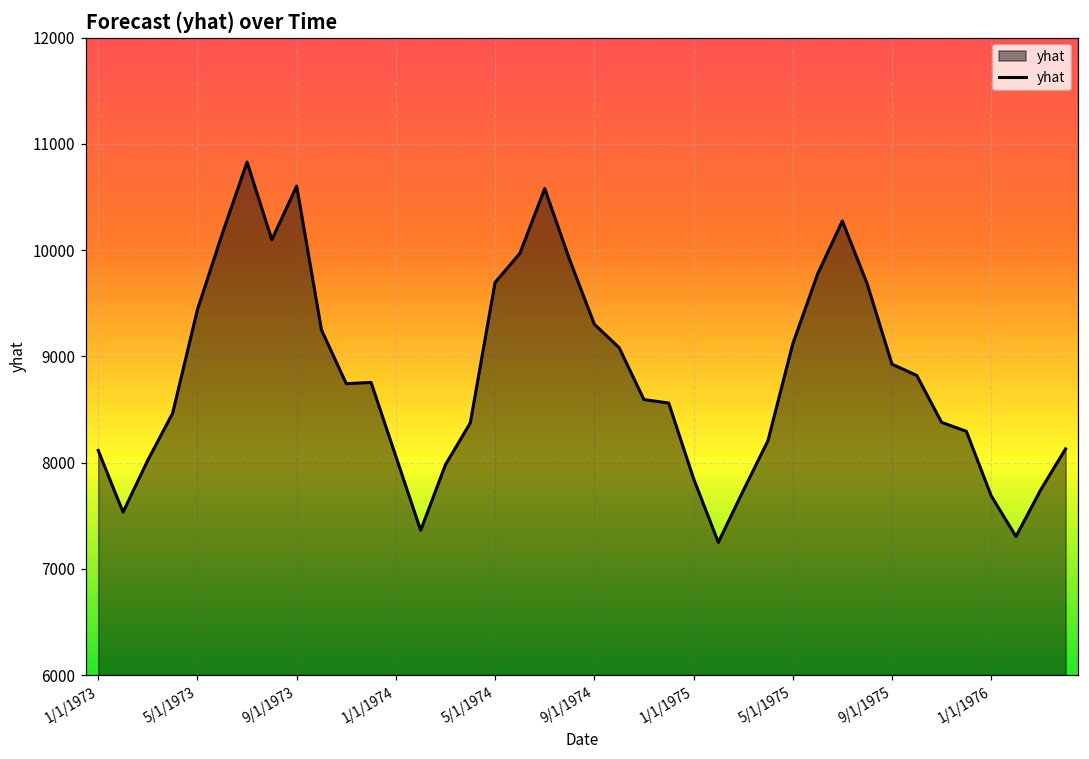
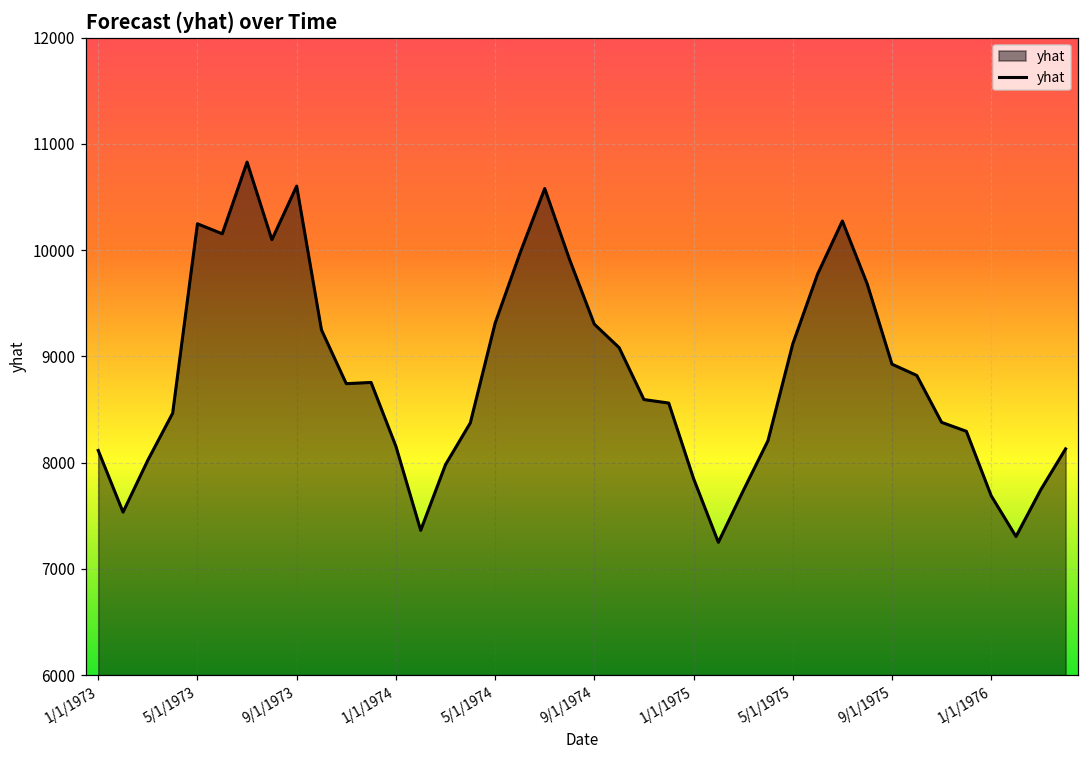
5/1/1973: 9400 -> 10200
1/1/1974: 8100 -> 8200
5/1/1974: 9700 -> 9300
